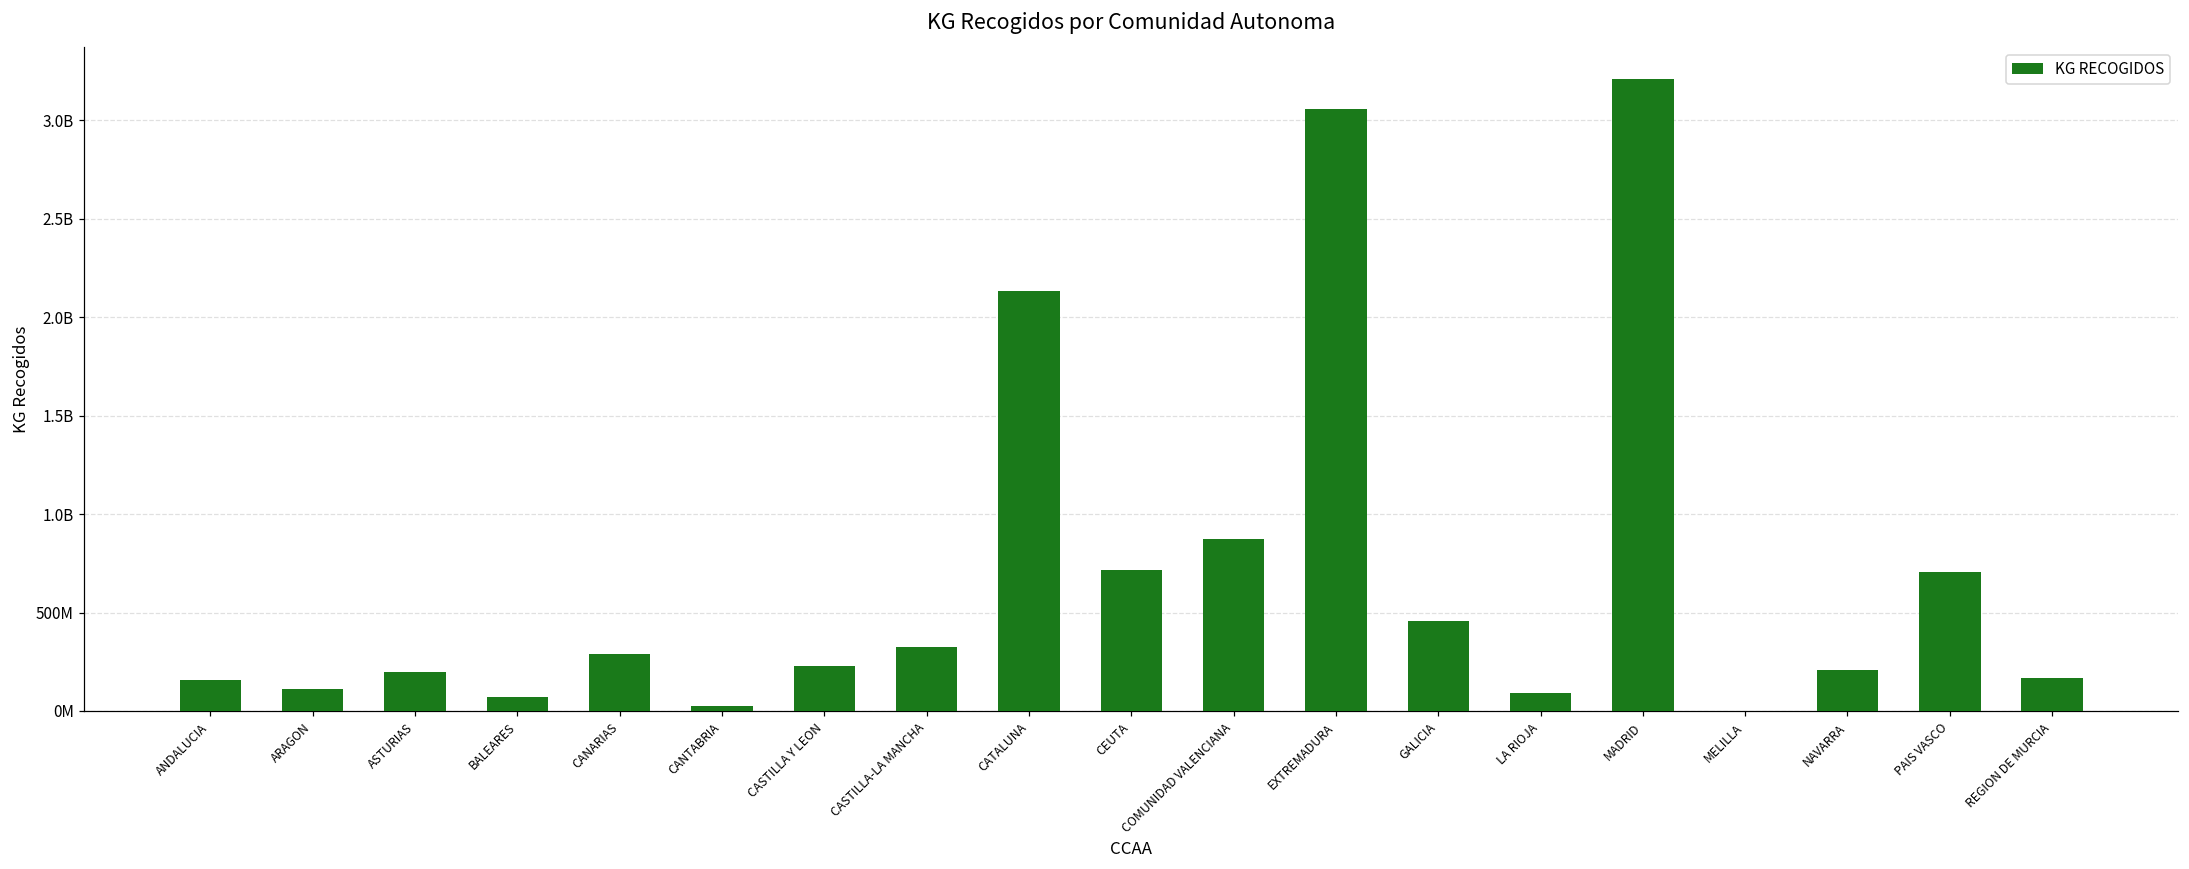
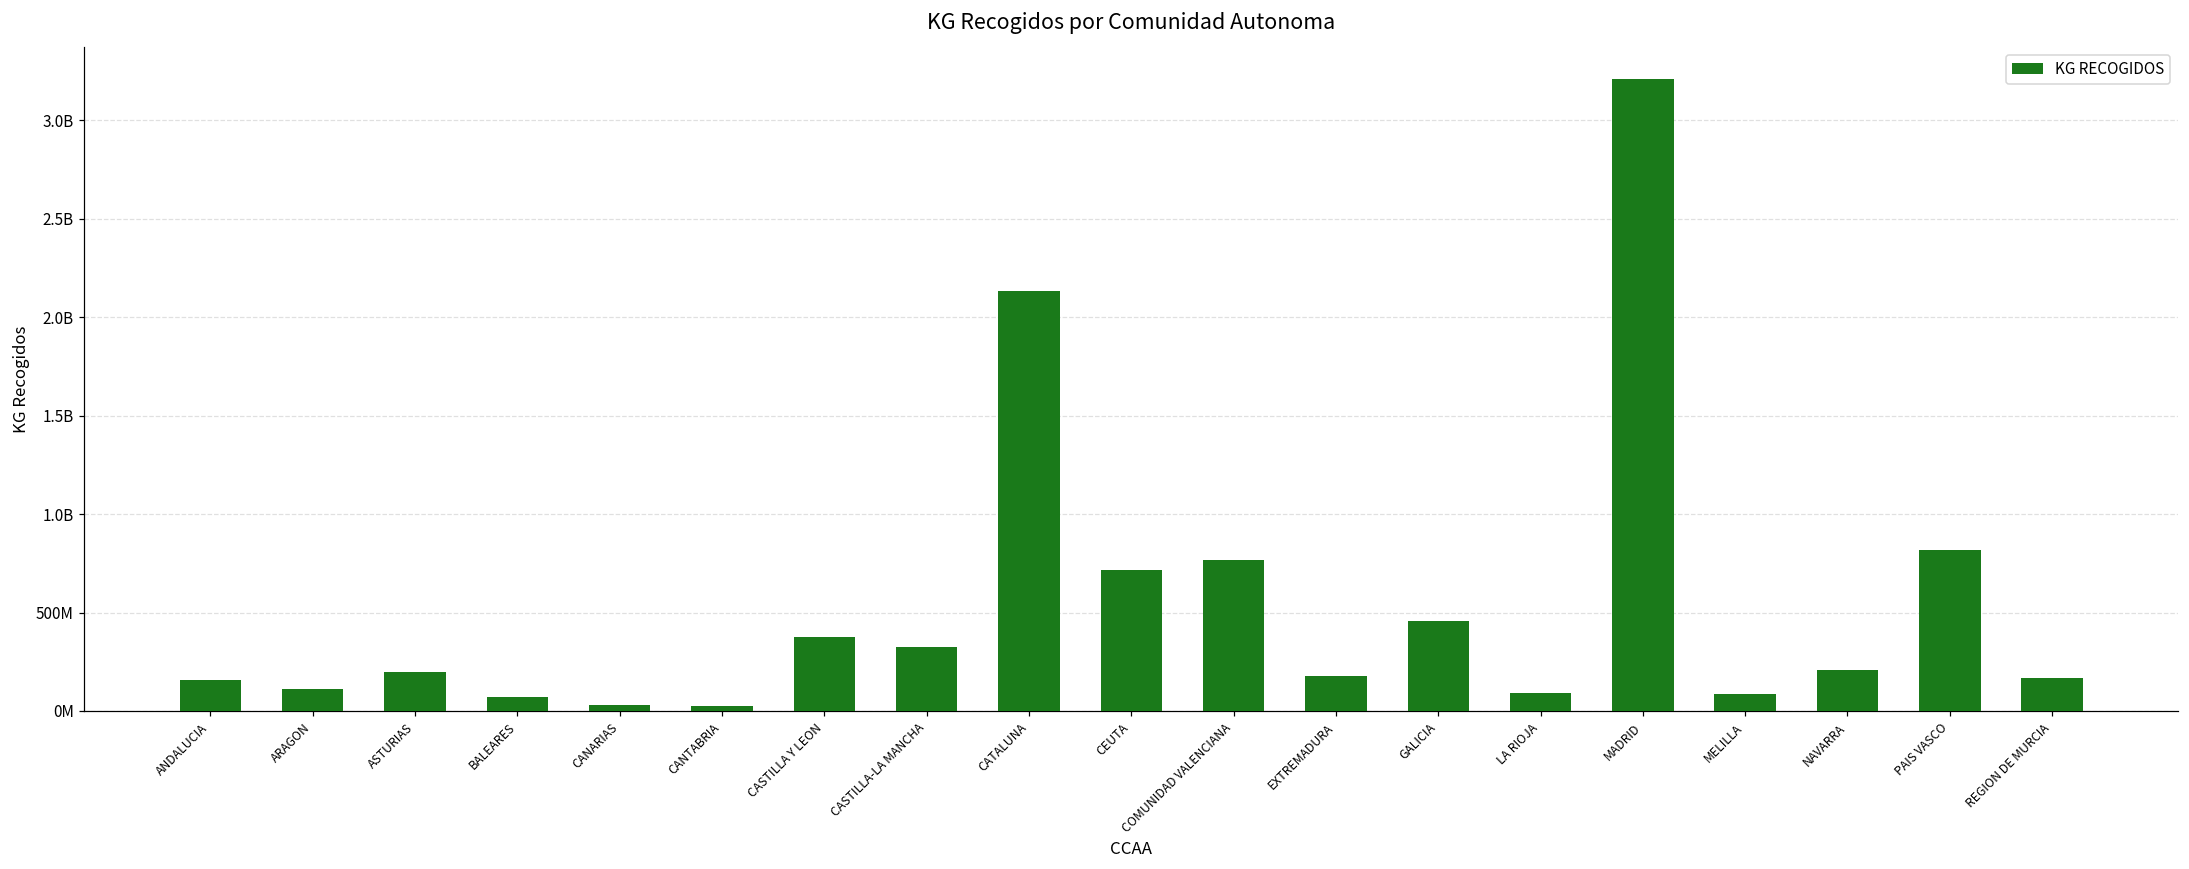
CANARIAS: 290000000 -> 30000000
CASTILLA Y LEON: 230000000 -> 380000000
COMUNIDAD VALENCIANA: 880000000 -> 770000000
EXTREMADURA: 3060000000 -> 180000000
MELILLA: 0 -> 90000000
PAIS VASCO: 710000000 -> 820000000
